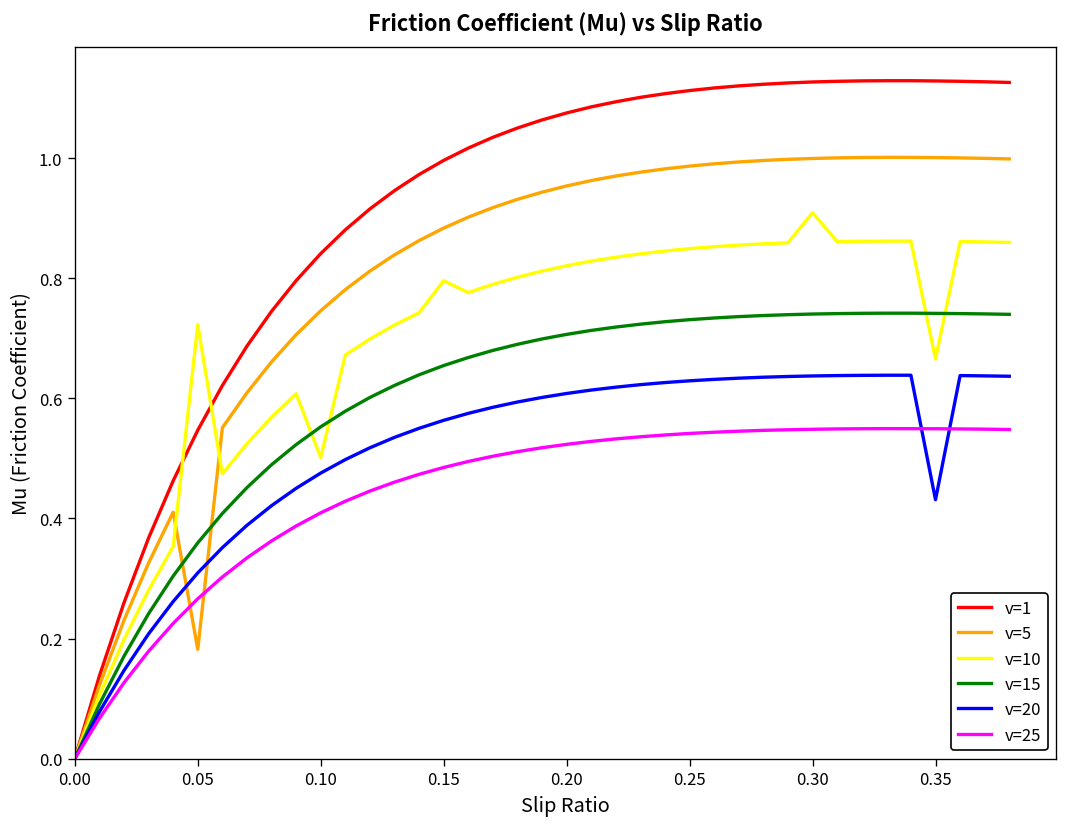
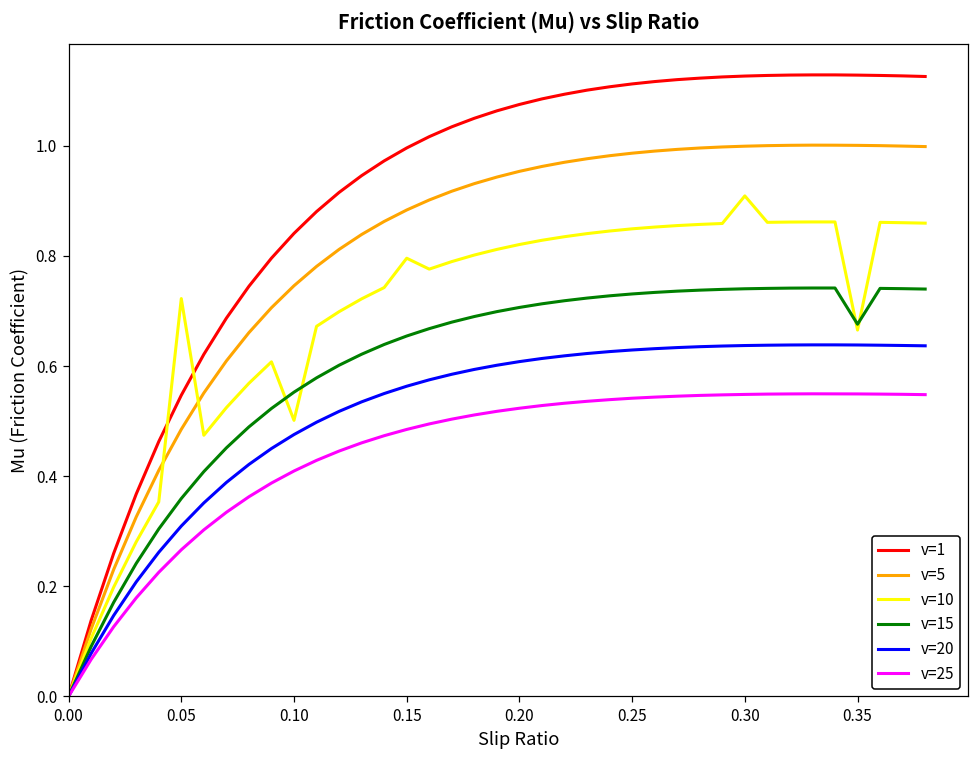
v=5, 0.05: 0.18 -> 0.49
v=15, 0.35: 0.74 -> 0.68
v=20, 0.35: 0.43 -> 0.64
